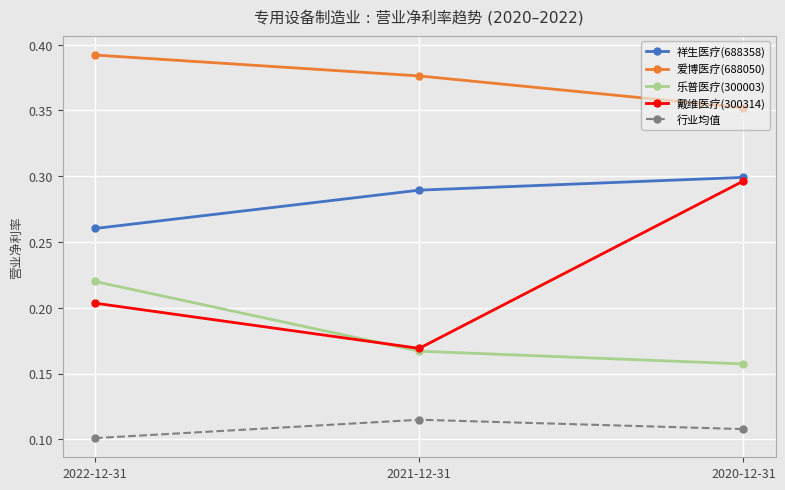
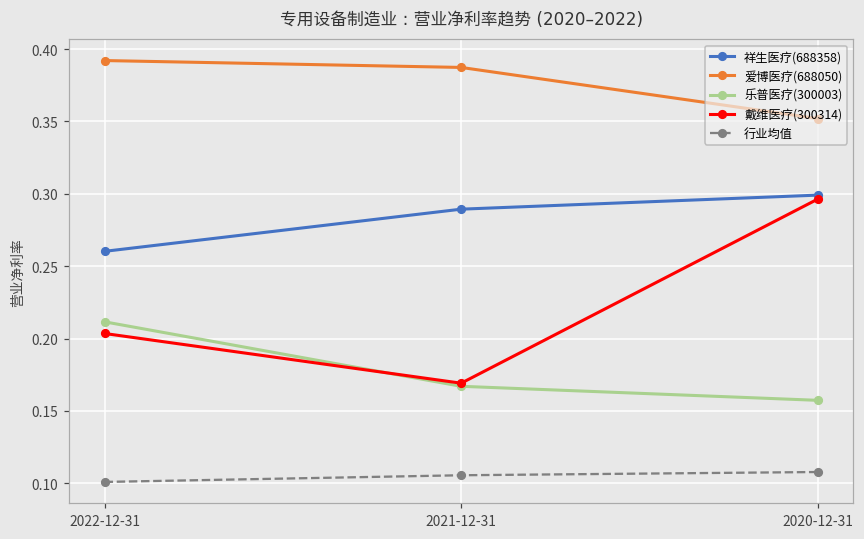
乐普医疗(300003), 2022-12-31: 0.220 -> 0.212
爱博医疗(688050), 2021-12-31: 0.376 -> 0.387
行业均值, 2021-12-31: 0.115 -> 0.106
